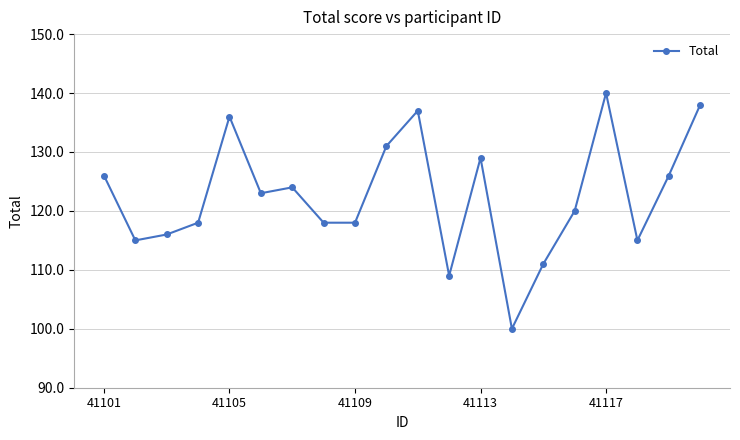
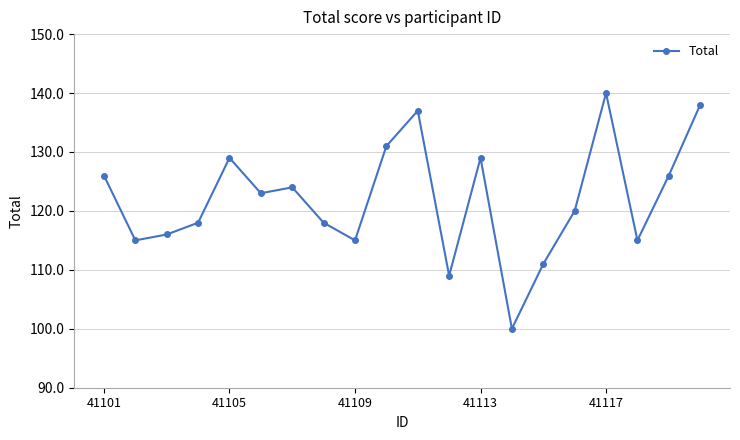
41105: 136 -> 129
41109: 118 -> 115
